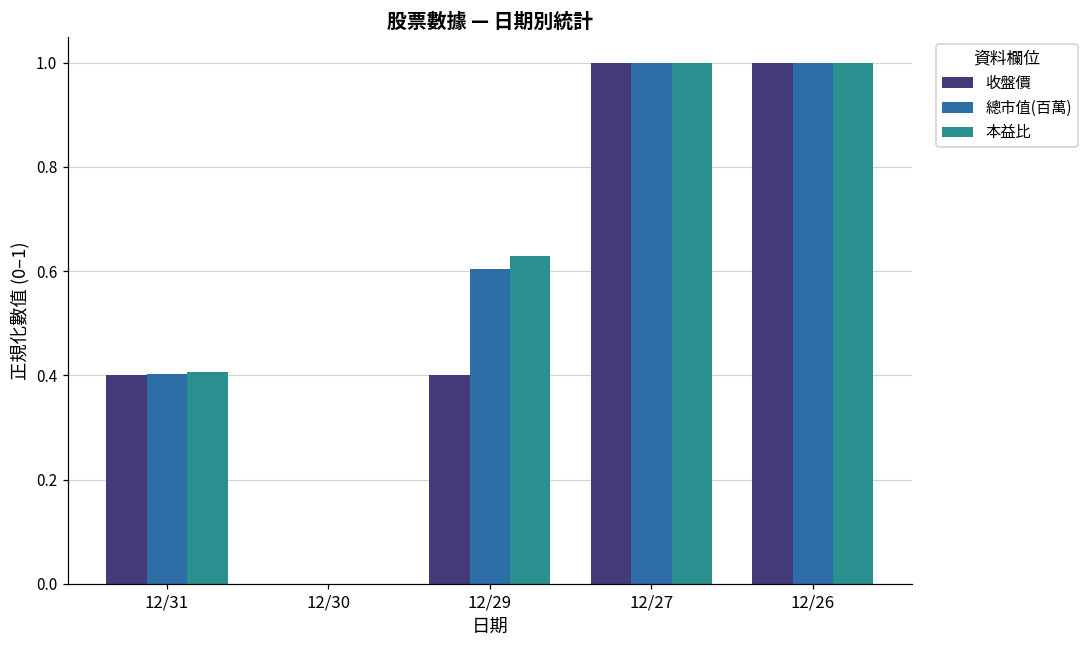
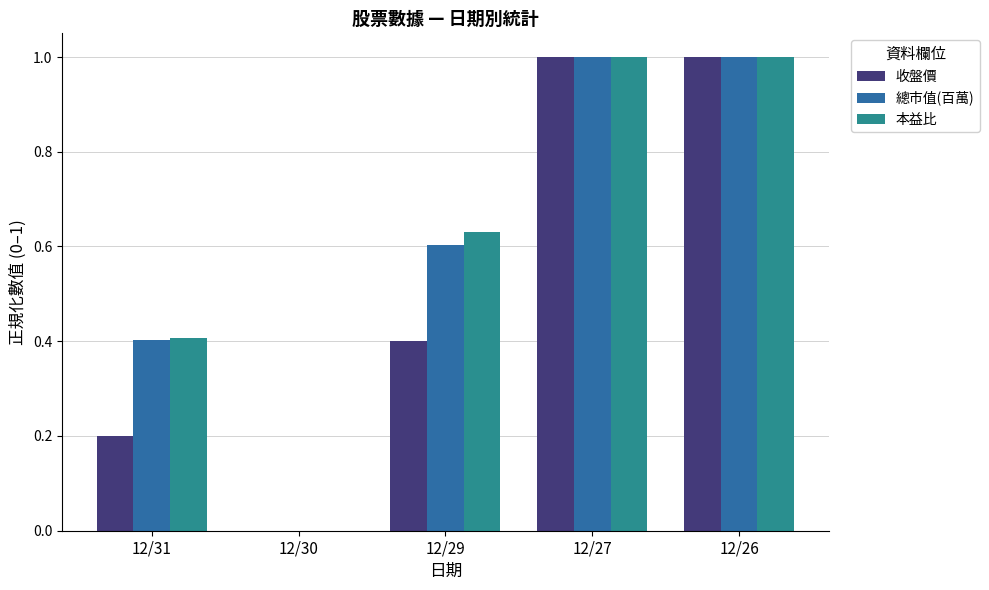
收盤價, 12/31: 0.40 -> 0.20
